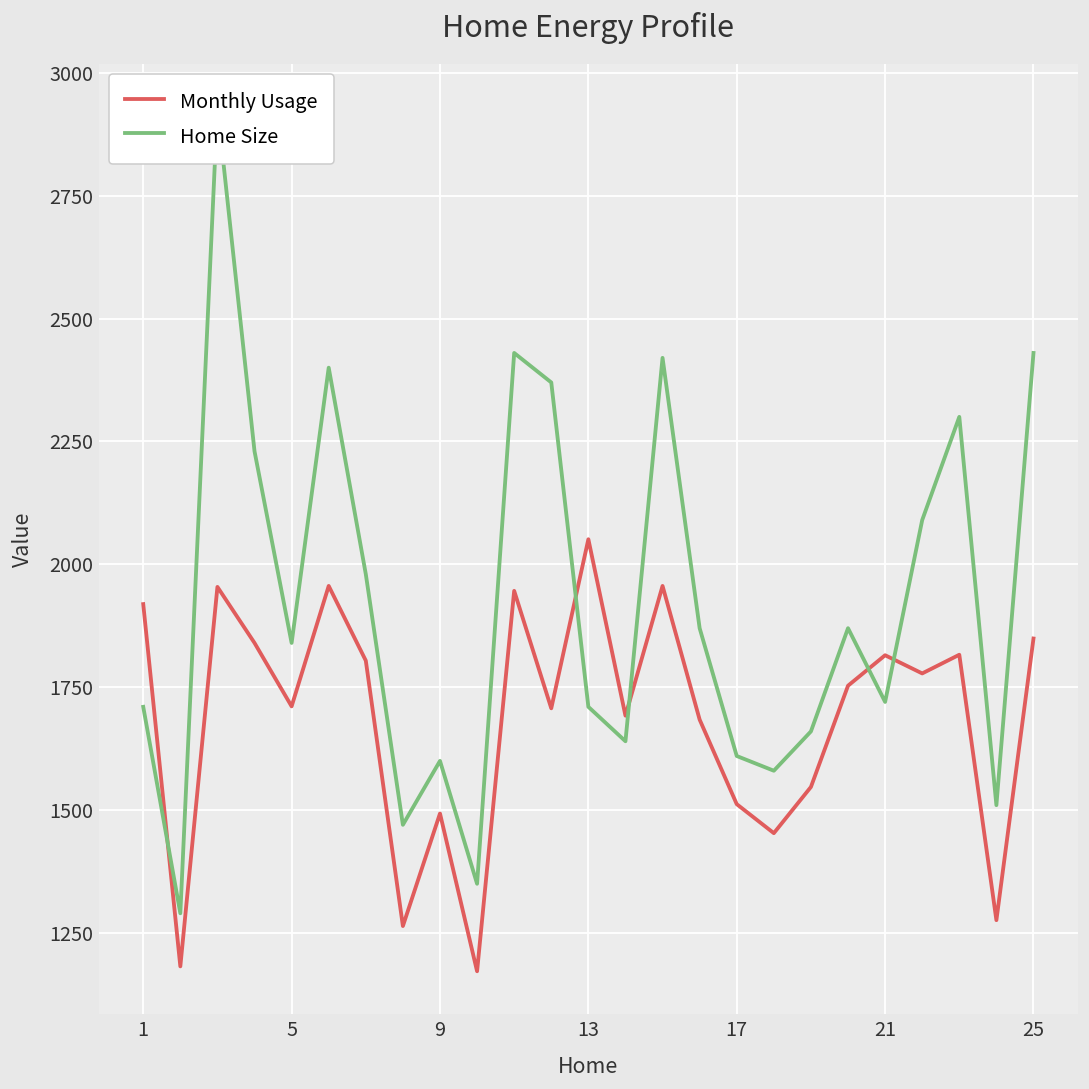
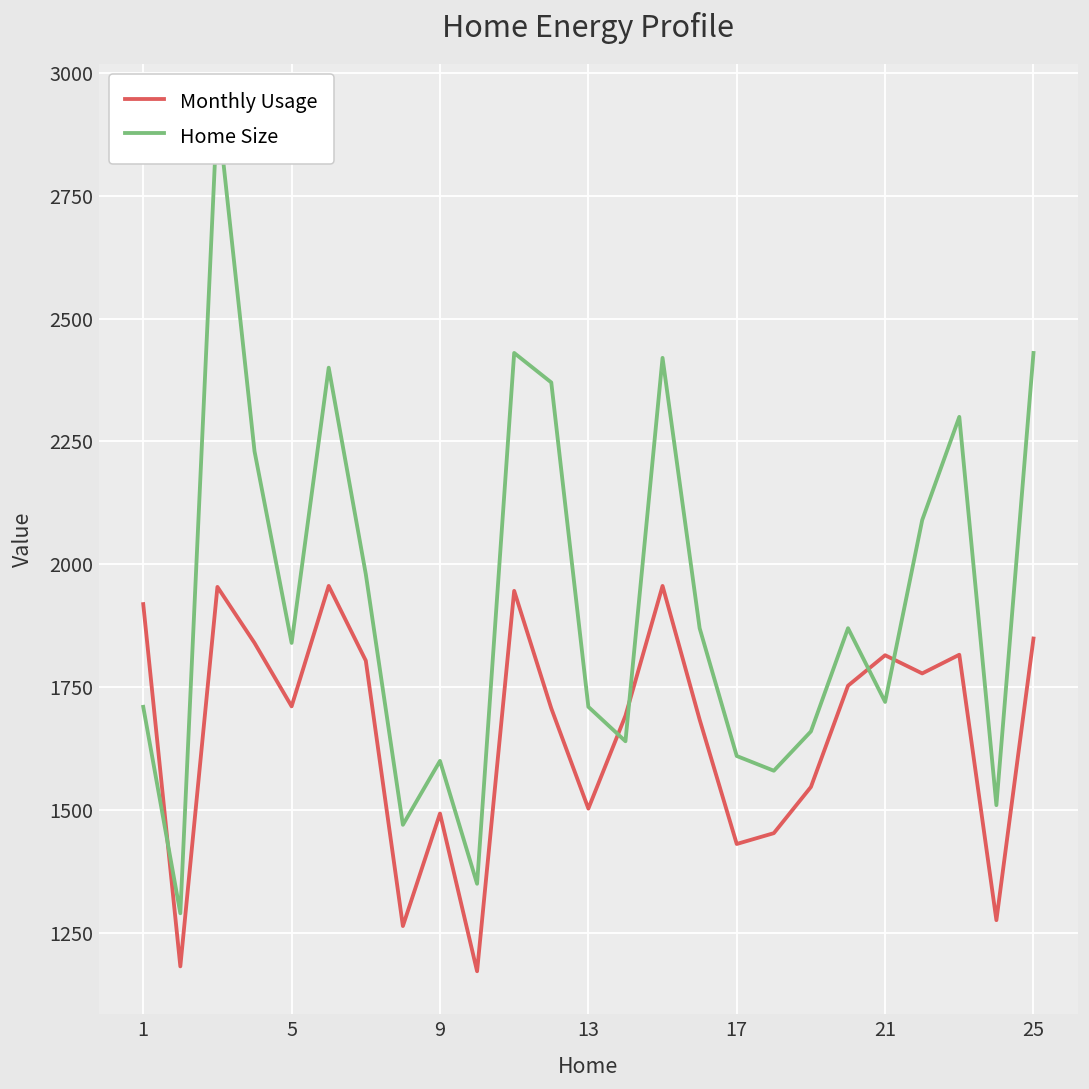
Monthly Usage, 13: 2050 -> 1500
Monthly Usage, 17: 1510 -> 1430
